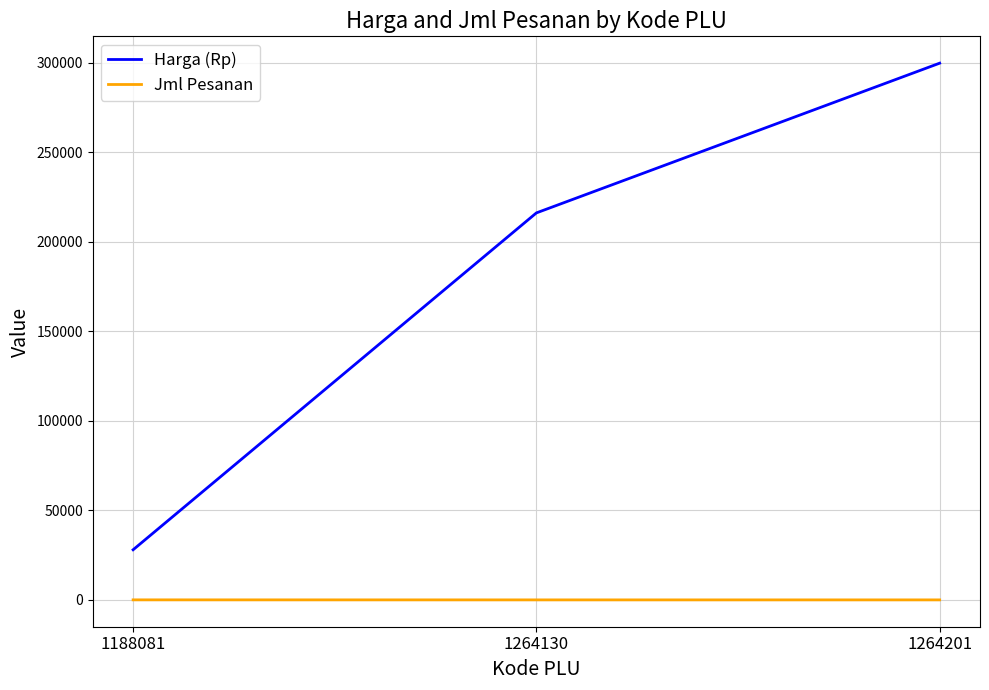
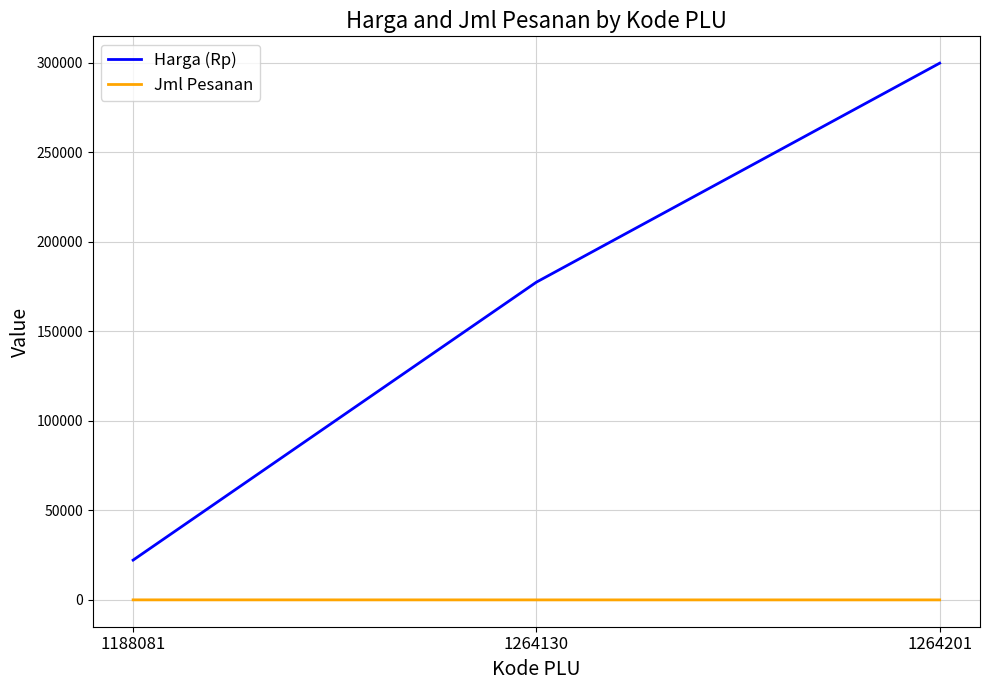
Harga (Rp), 1188081: 28000 -> 22000
Harga (Rp), 1264130: 216000 -> 178000
